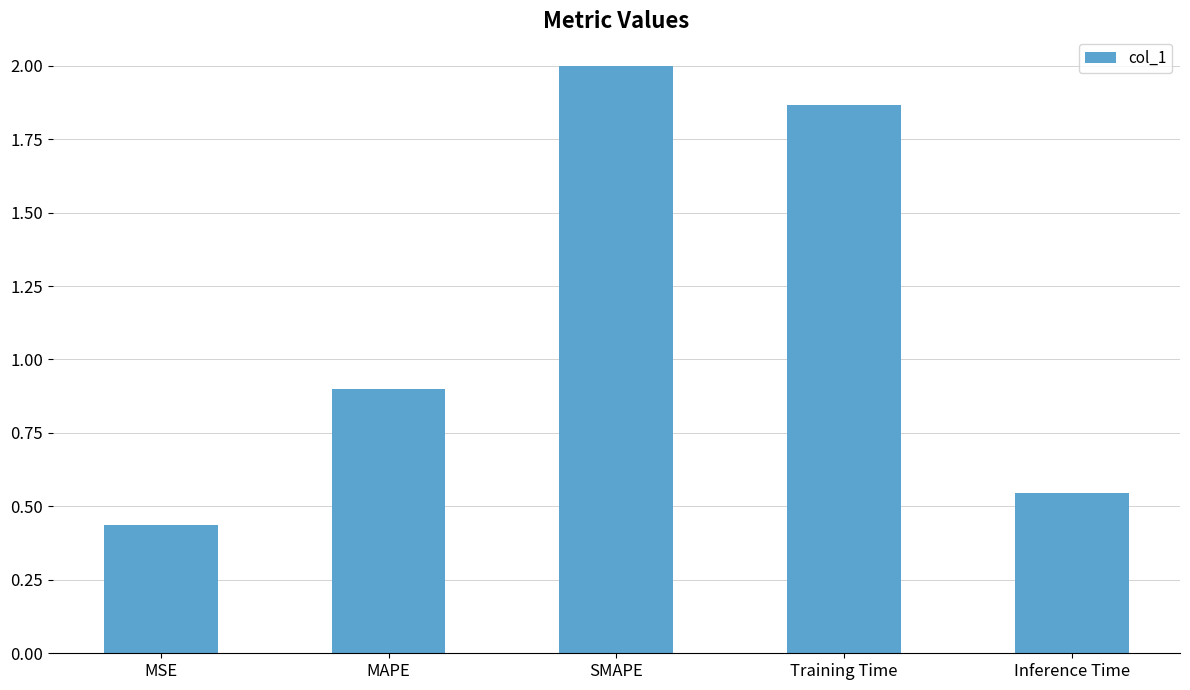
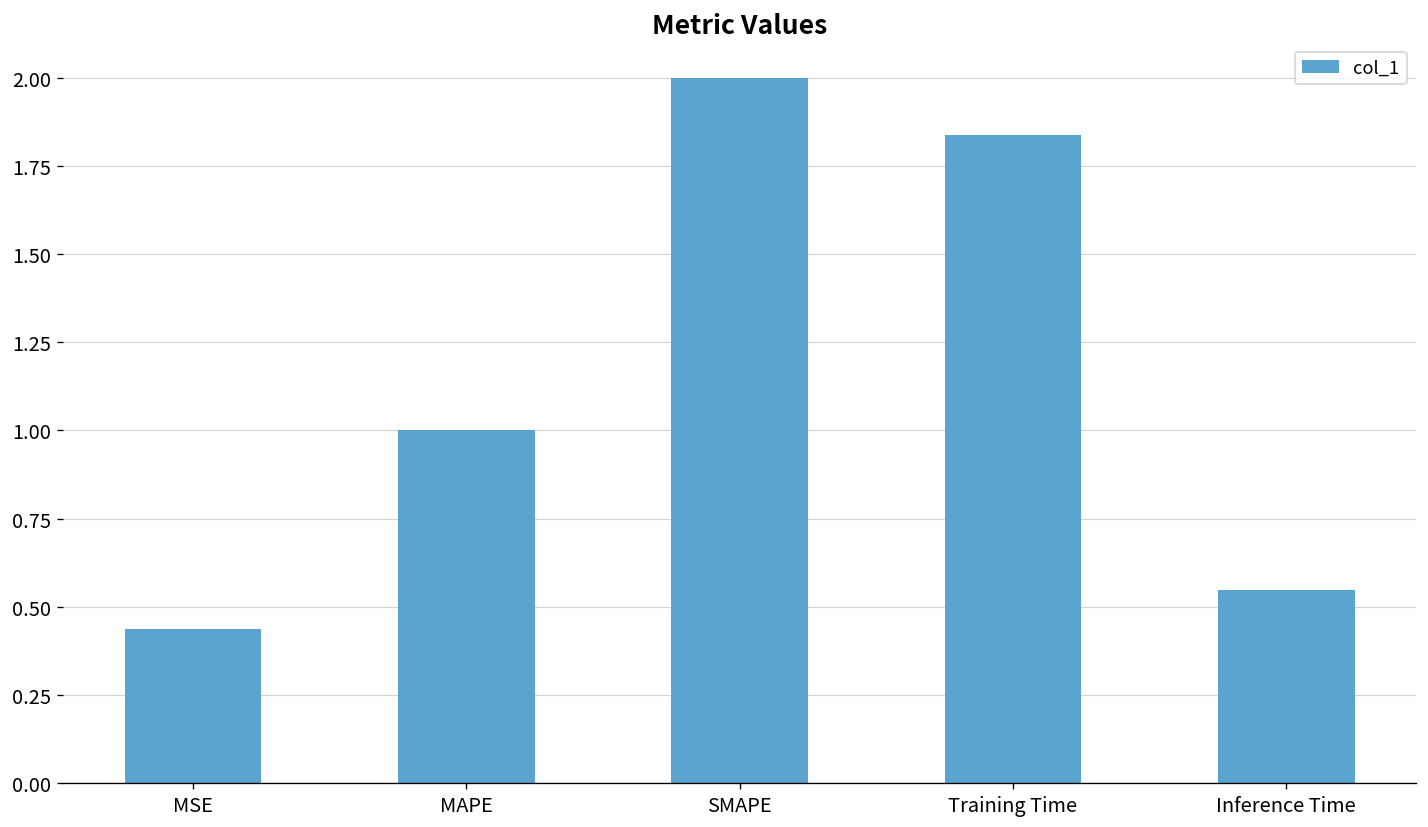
MAPE: 0.90 -> 1.00
Training Time: 1.87 -> 1.84
